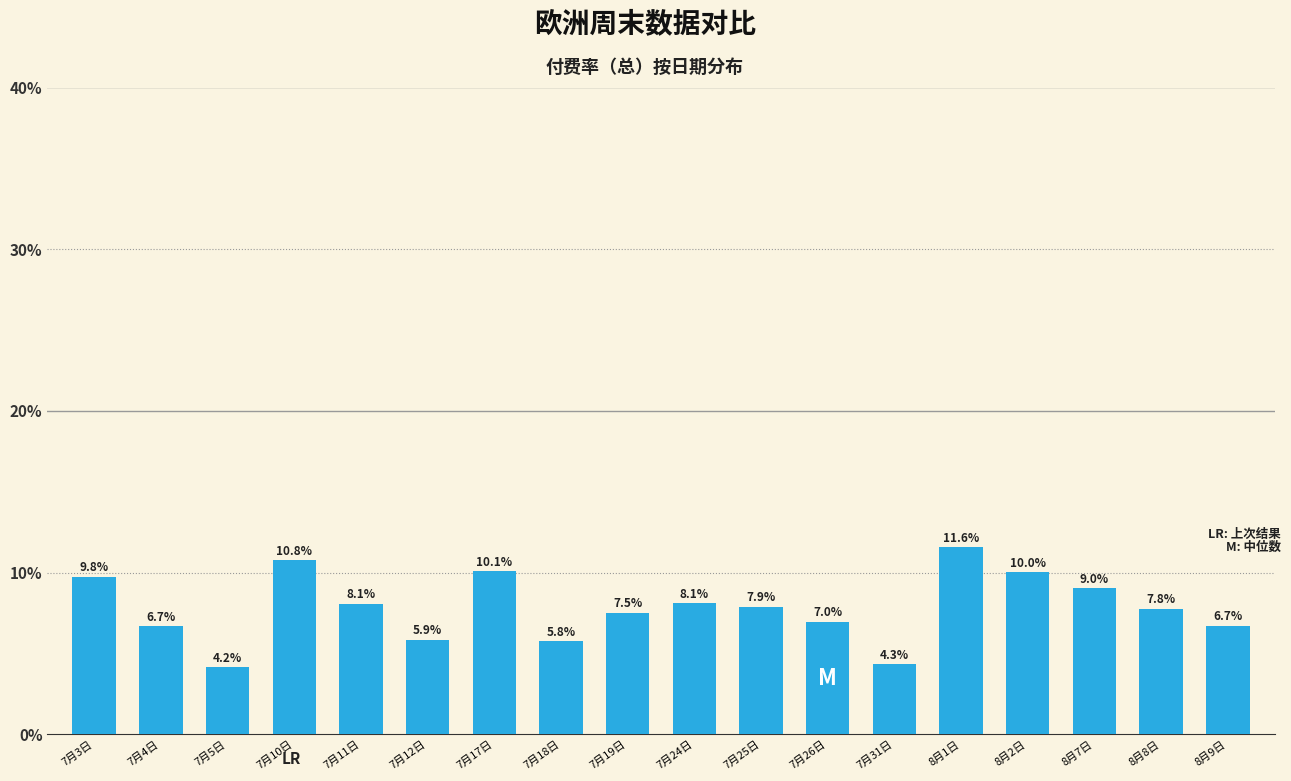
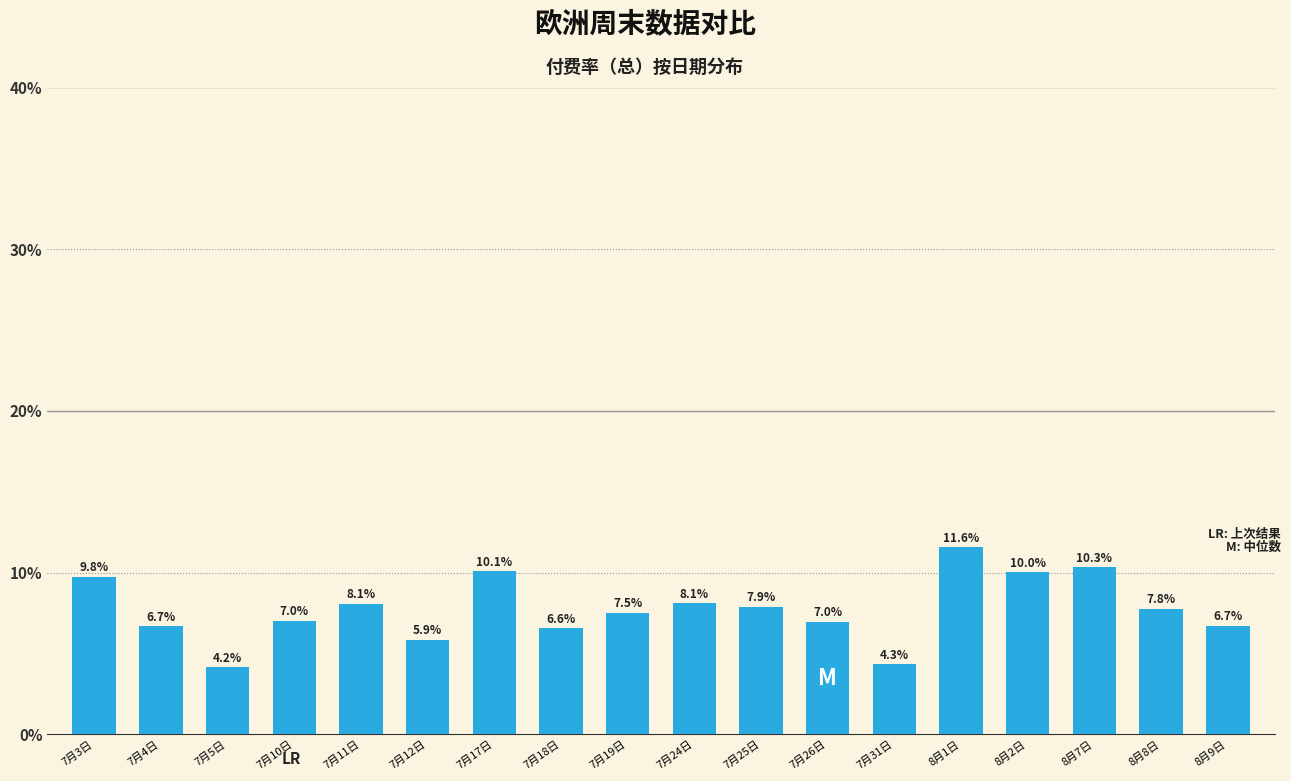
7月10日: 10.8% -> 7.0%
7月18日: 5.8% -> 6.6%
8月7日: 9.0% -> 10.3%
